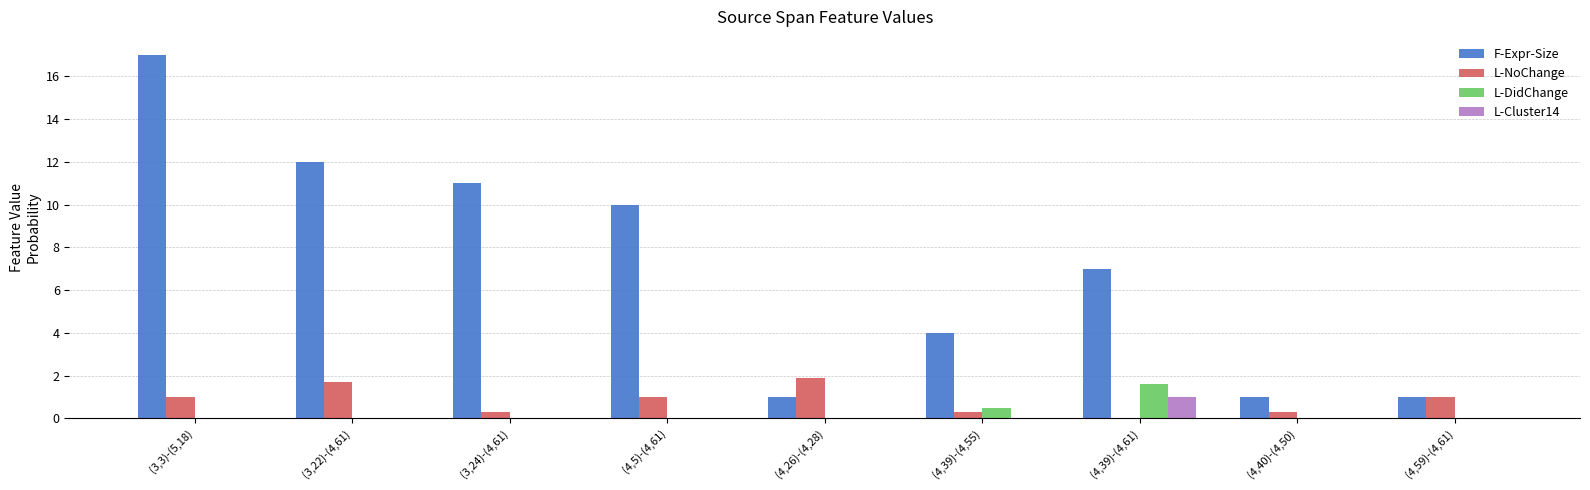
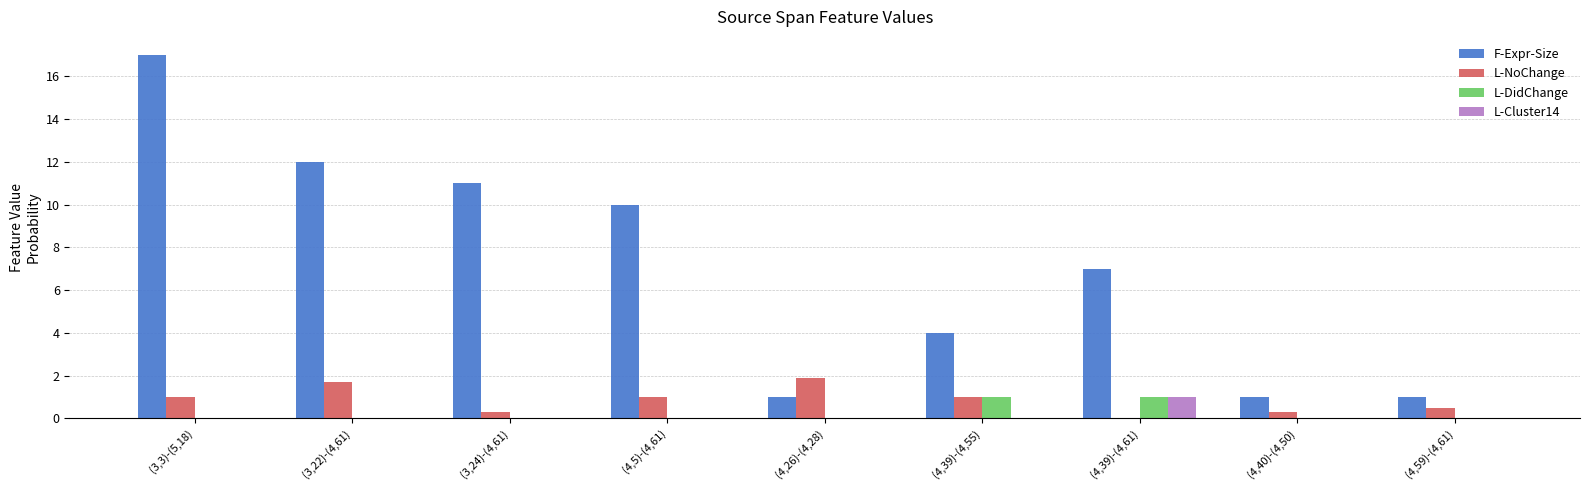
L-NoChange, (4,39)-(4,55): 0.3 -> 1.0
L-DidChange, (4,39)-(4,55): 0.5 -> 1.0
L-DidChange, (4,39)-(4,61): 1.6 -> 1.0
L-NoChange, (4,59)-(4,61): 1.0 -> 0.5
